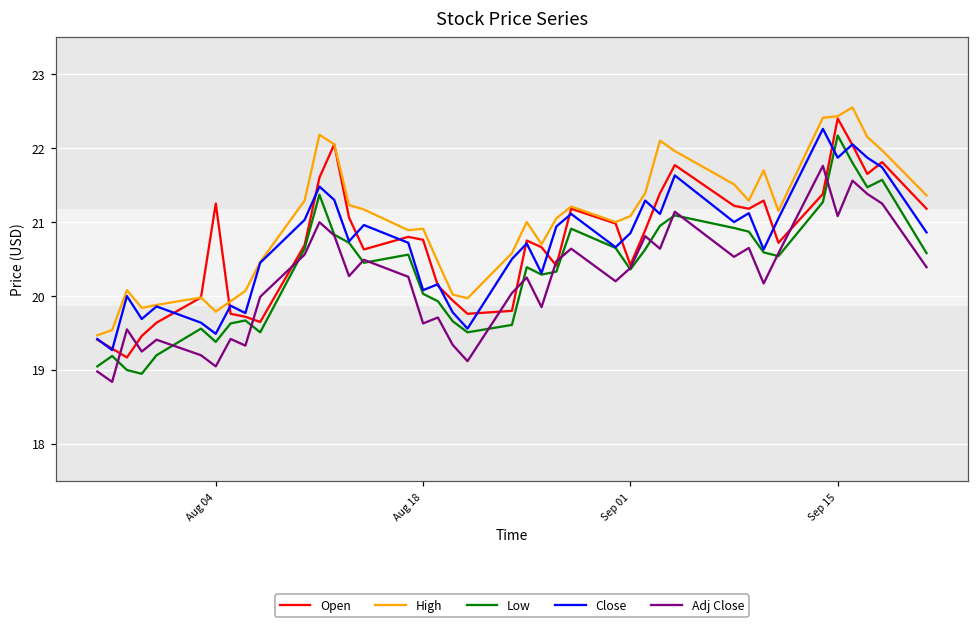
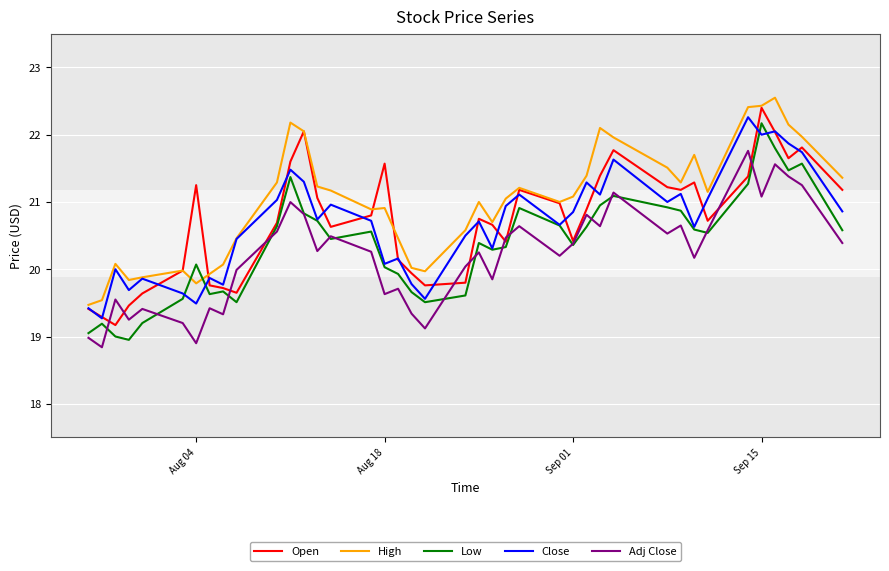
Low, Aug 04: 19.4 -> 20.1
Adj Close, Aug 04: 19.1 -> 18.9
Open, Aug 18: 20.8 -> 21.6
Close, Sep 15: 21.9 -> 22.0
